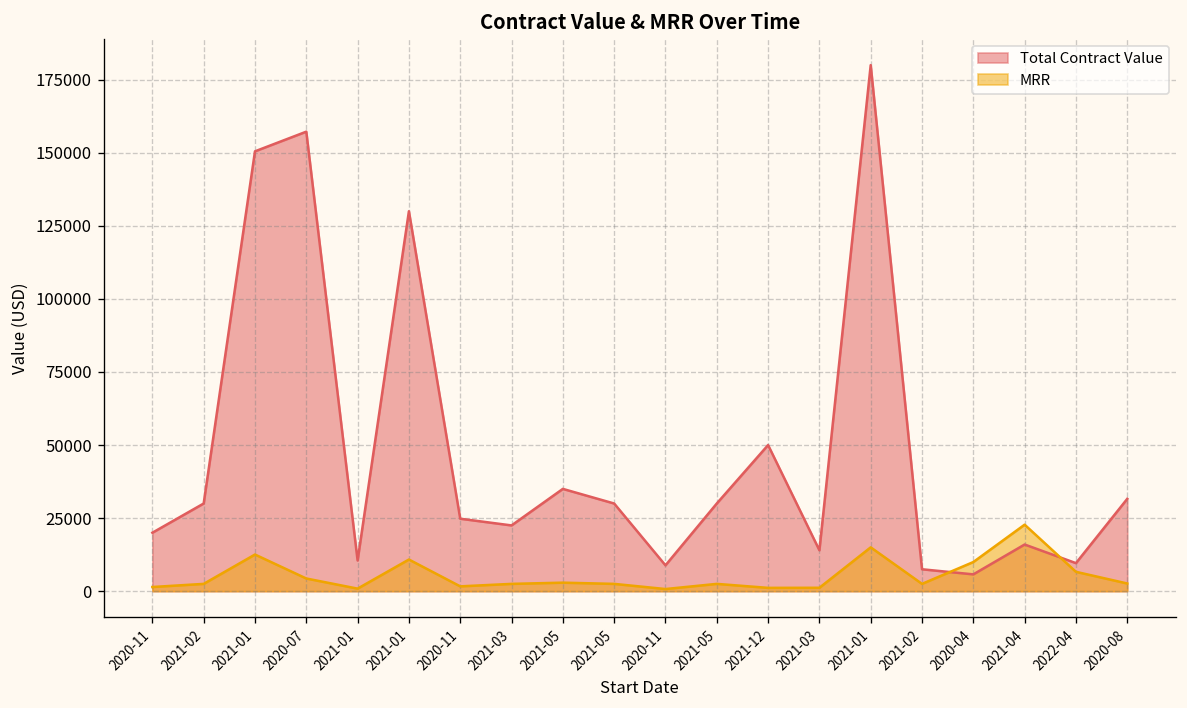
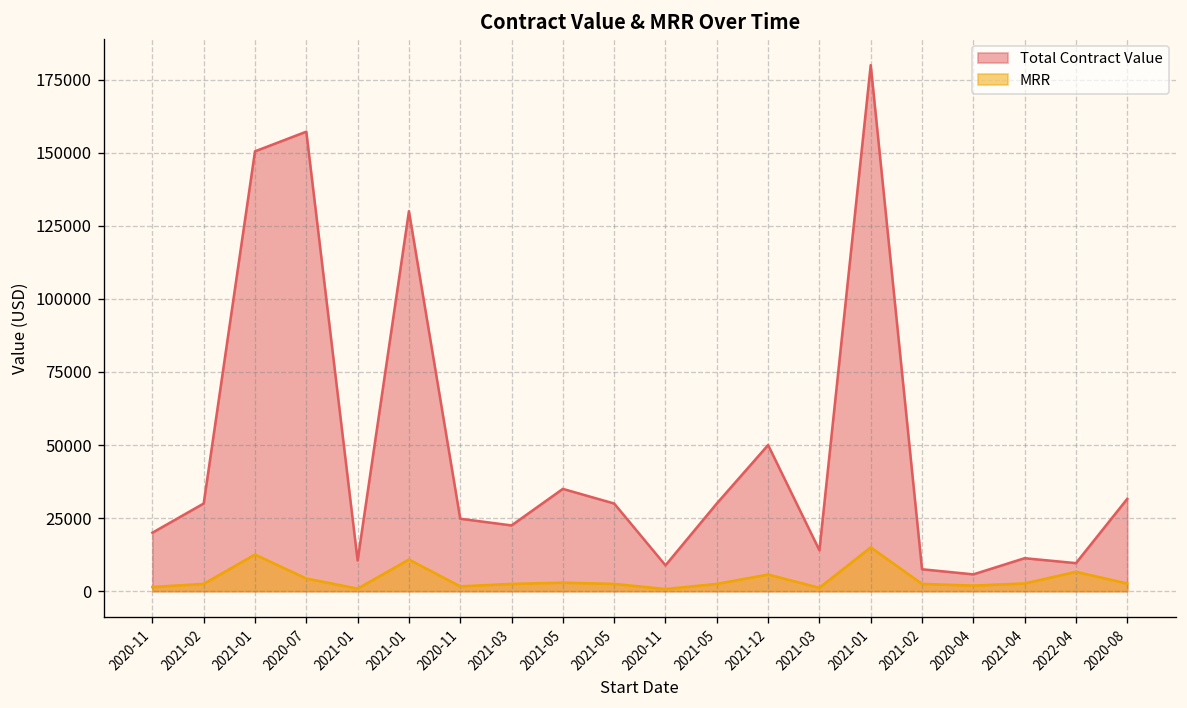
MRR, 2021-12: 1000 -> 6000
MRR, 2020-04: 10000 -> 2000
Total Contract Value, 2021-04: 16000 -> 11000
MRR, 2021-04: 23000 -> 3000
